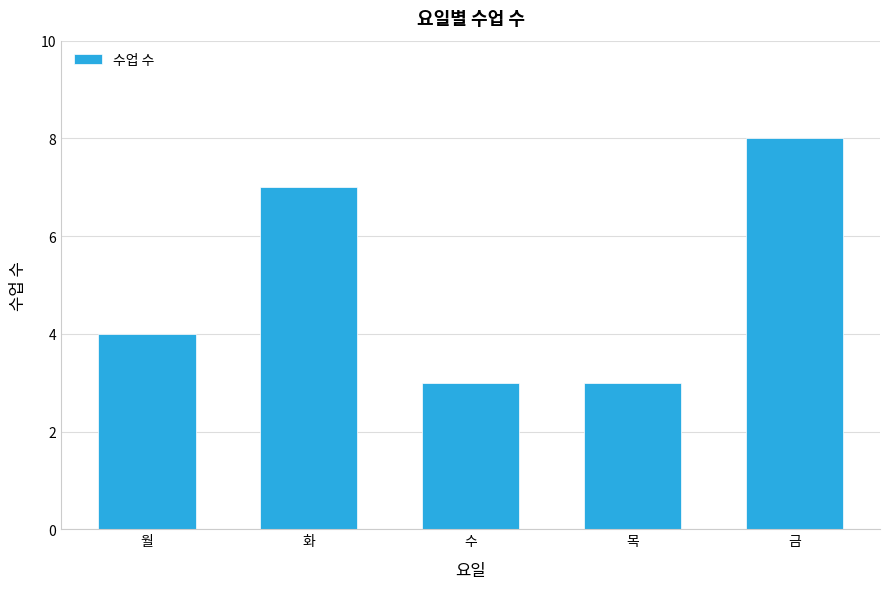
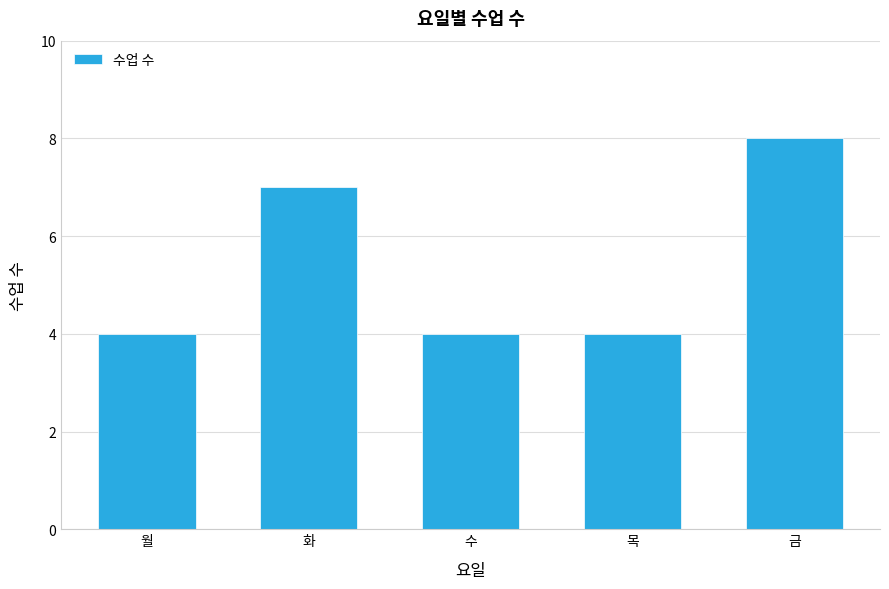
수: 3 -> 4
목: 3 -> 4
